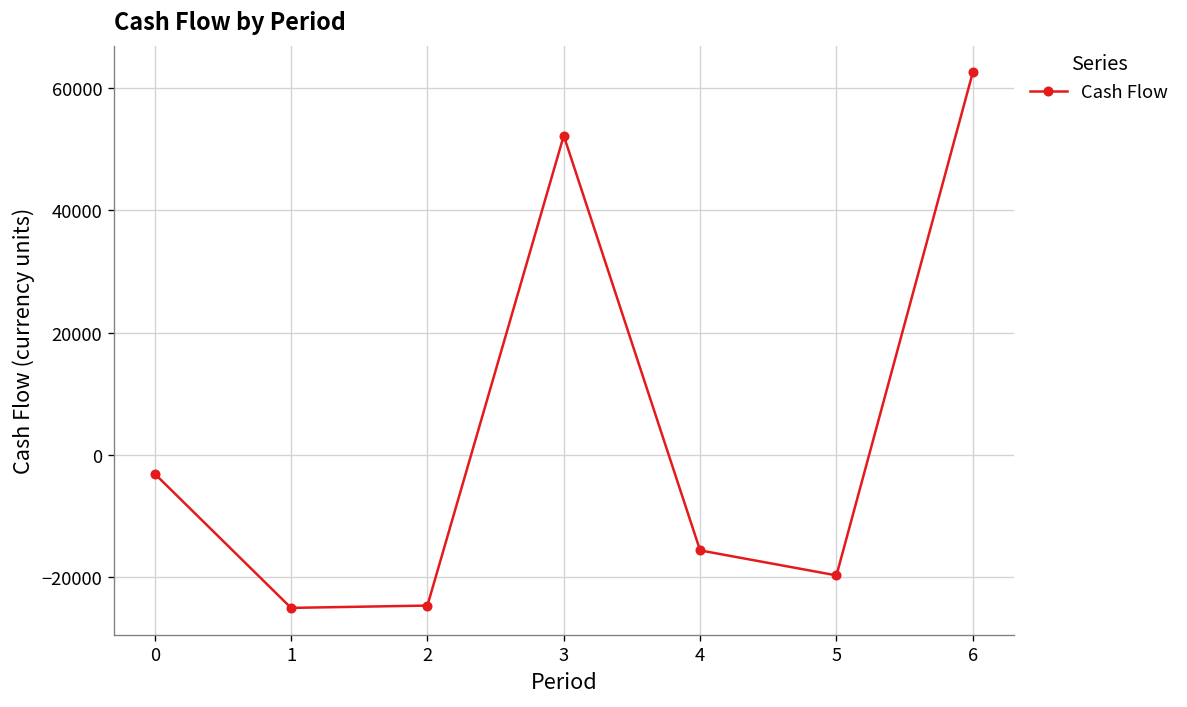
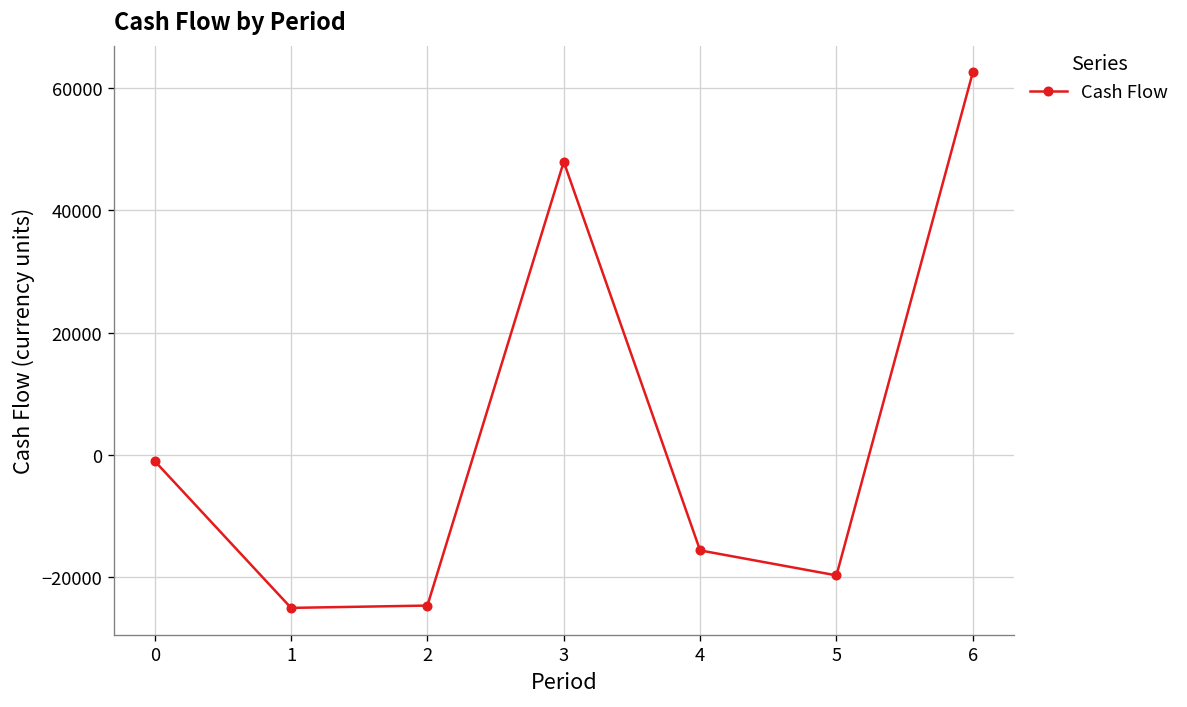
0: -3000 -> -1000
3: 52000 -> 48000
